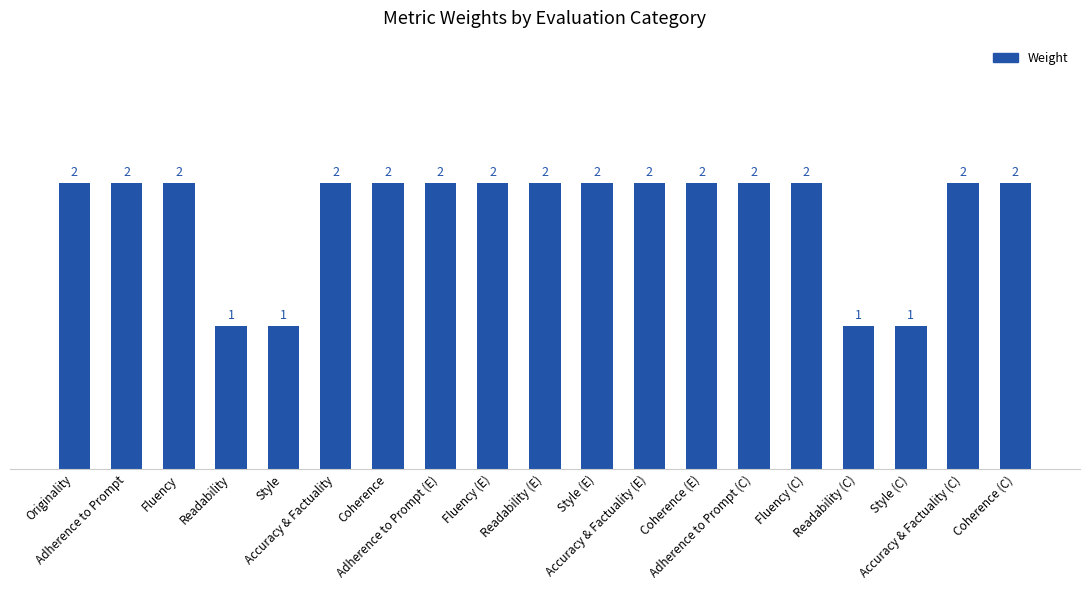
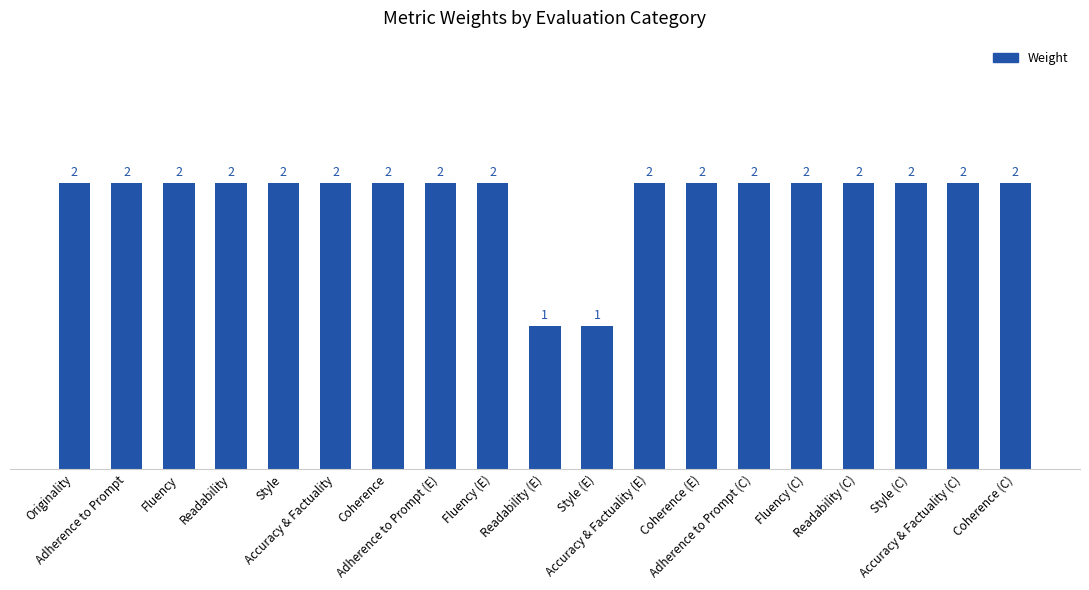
Readability: 1 -> 2
Style: 1 -> 2
Readability (E): 2 -> 1
Style (E): 2 -> 1
Readability (C): 1 -> 2
Style (C): 1 -> 2
